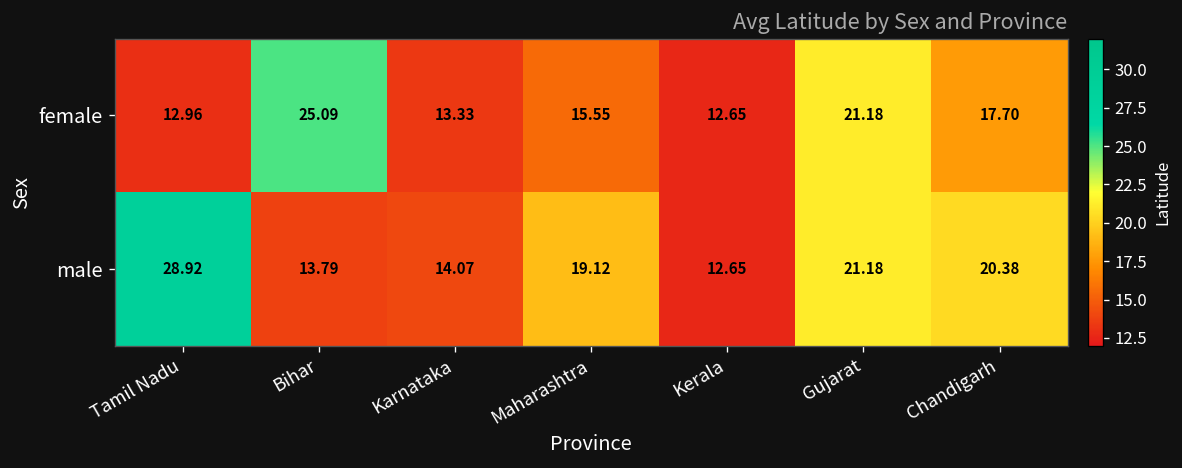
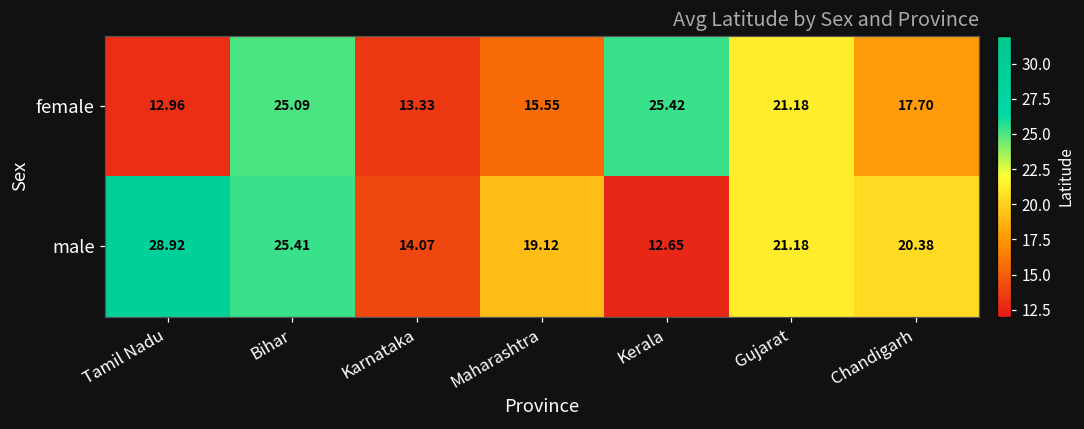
female, Kerala: 12.65 -> 25.42
male, Bihar: 13.79 -> 25.41
